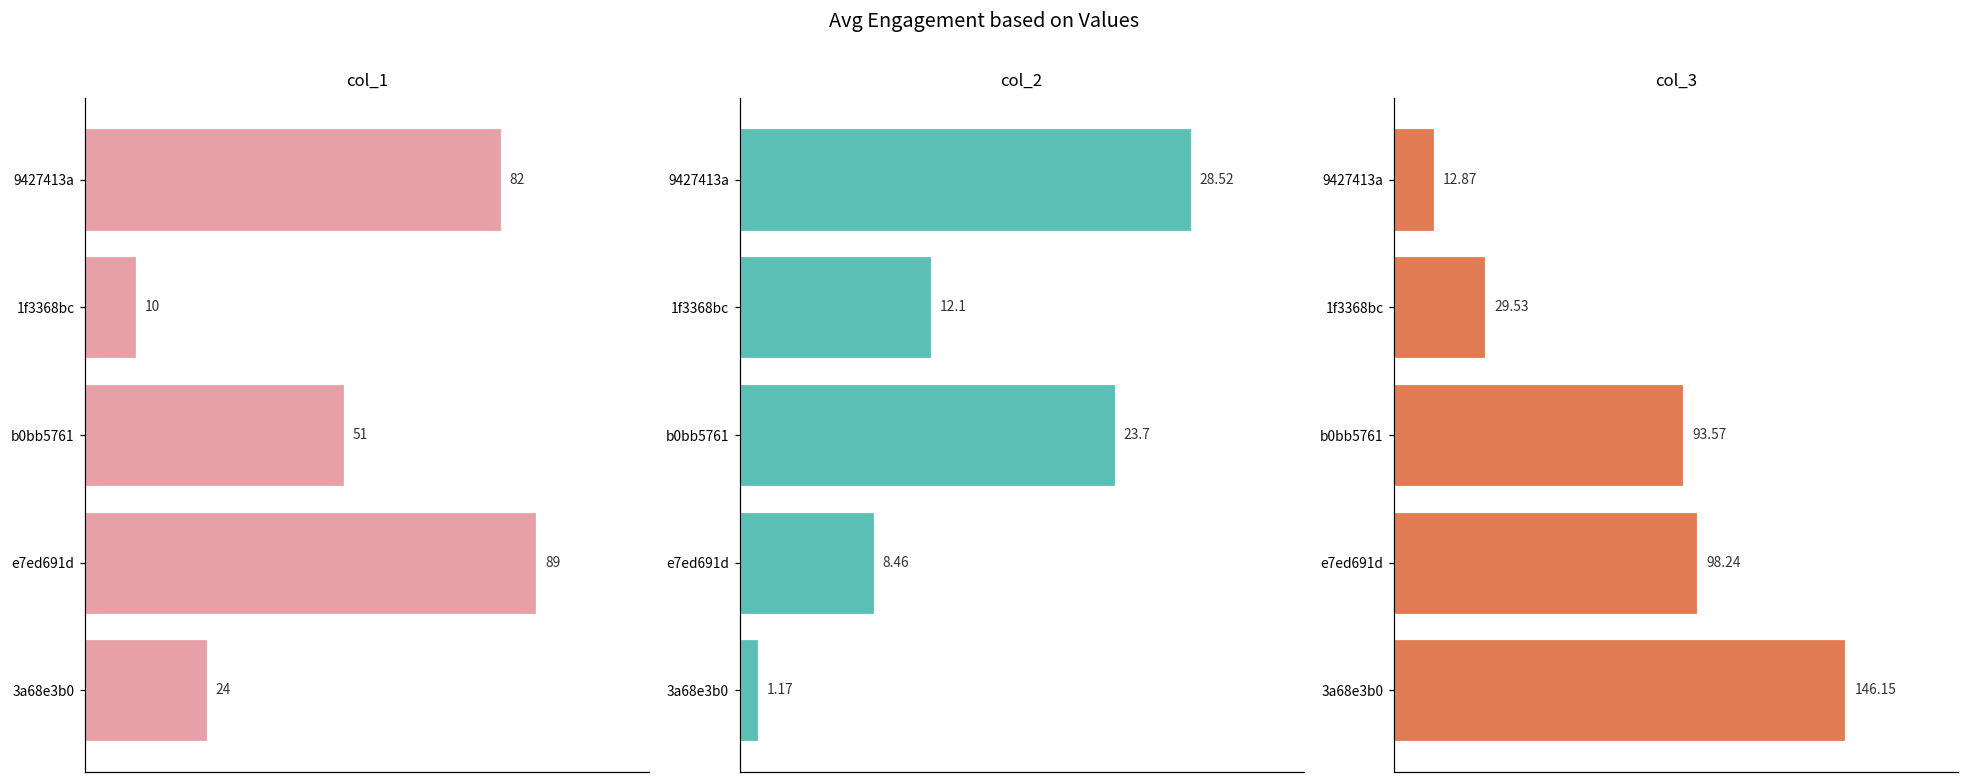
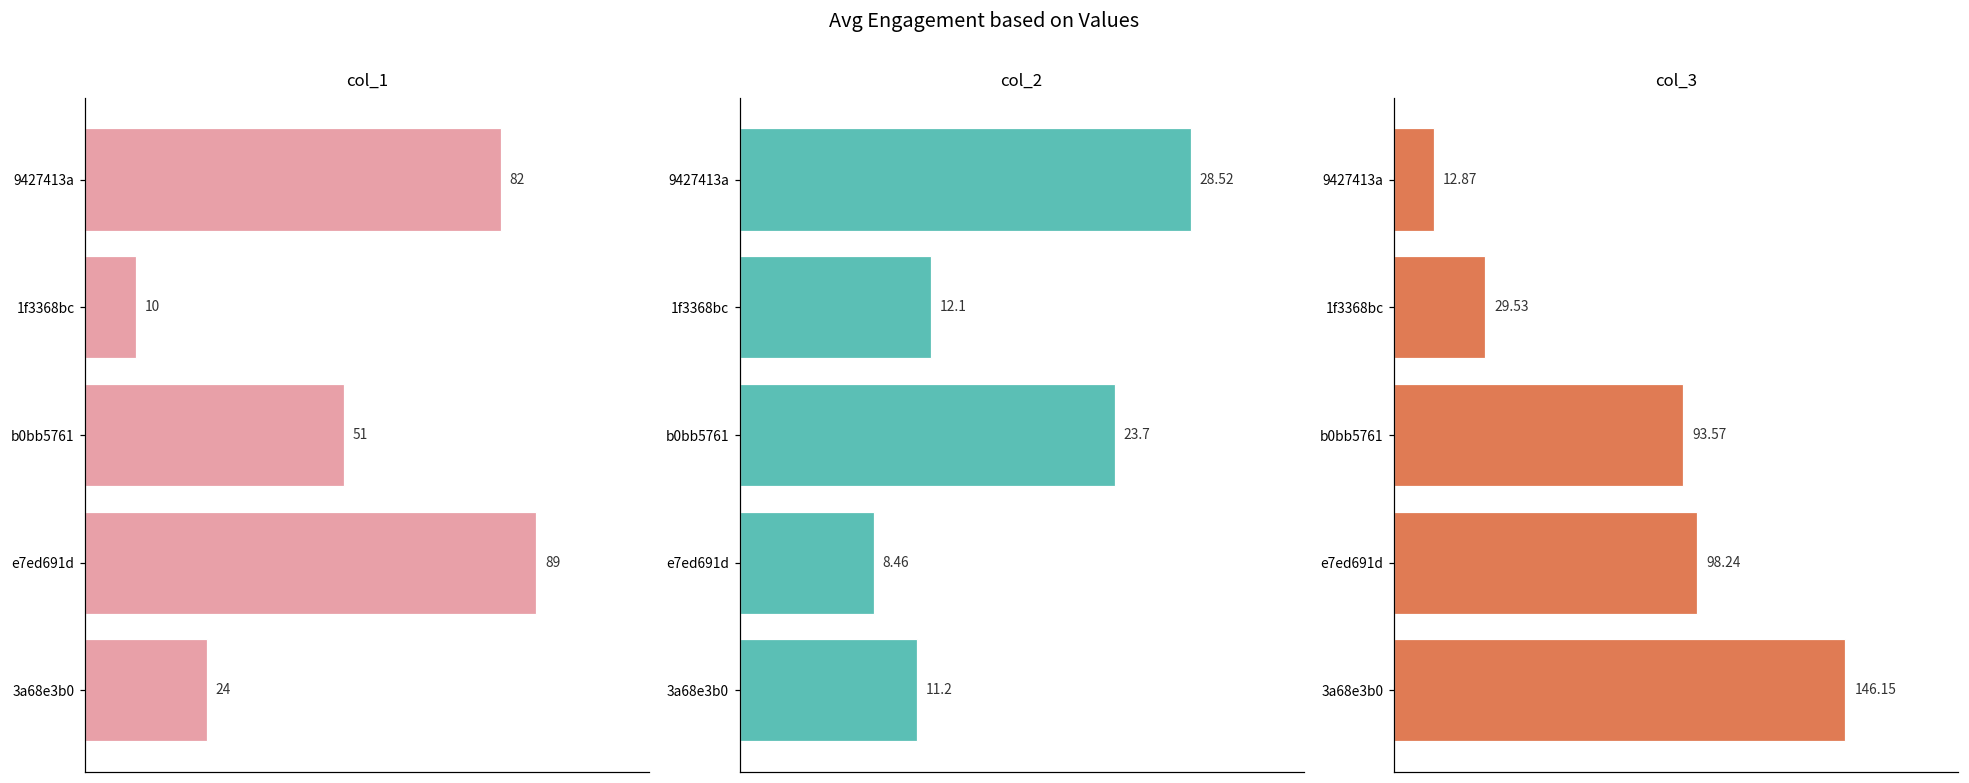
col_2, 3a68e3b0: 1.17 -> 11.2
